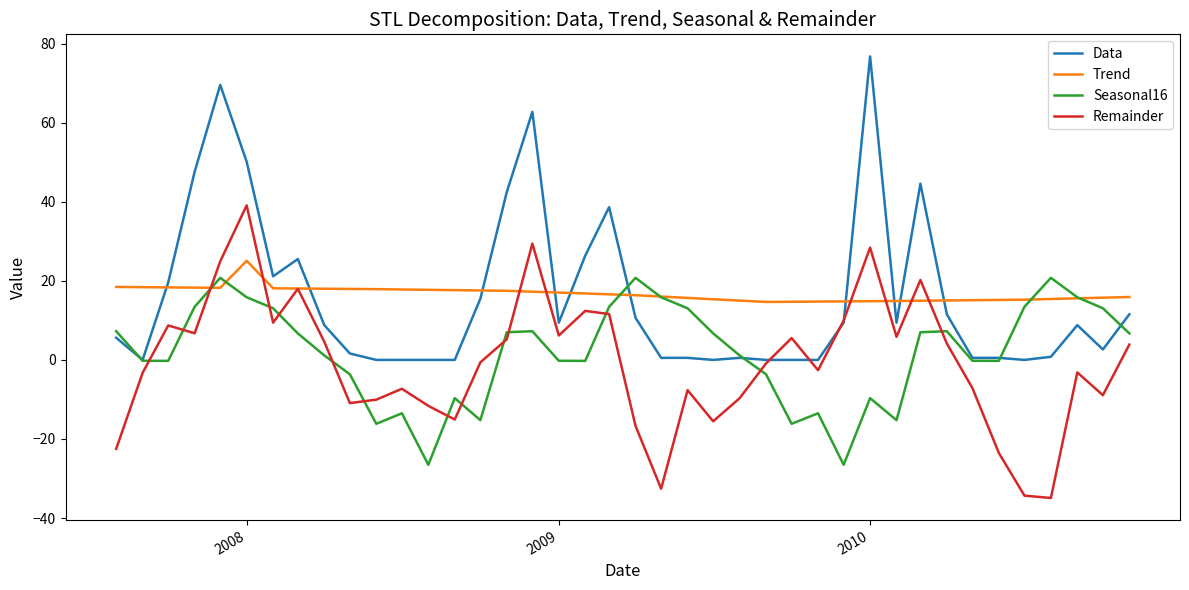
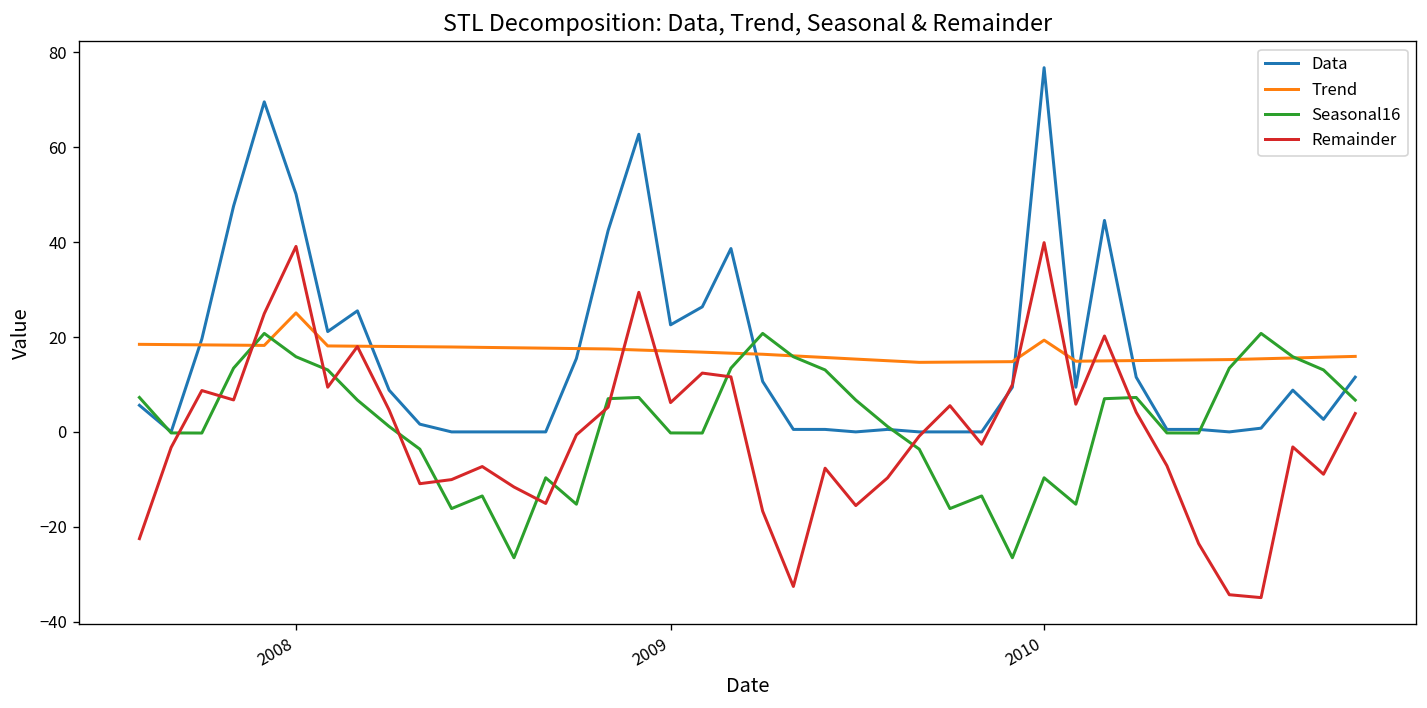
Data, 2009: 9 -> 23
Trend, 2010: 15 -> 19
Remainder, 2010: 28 -> 40
